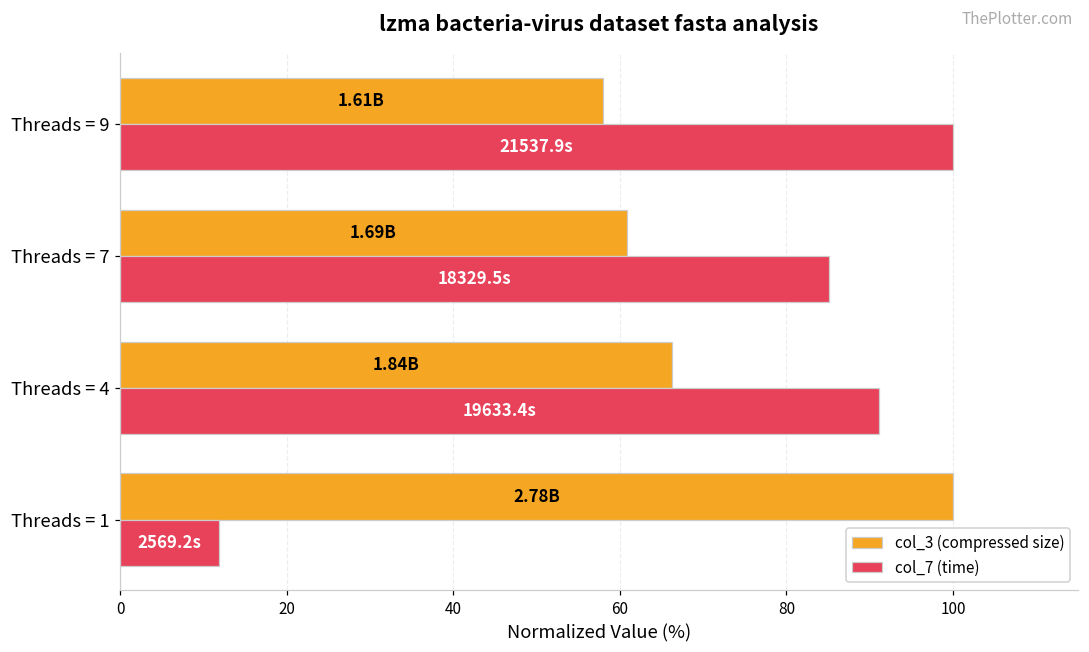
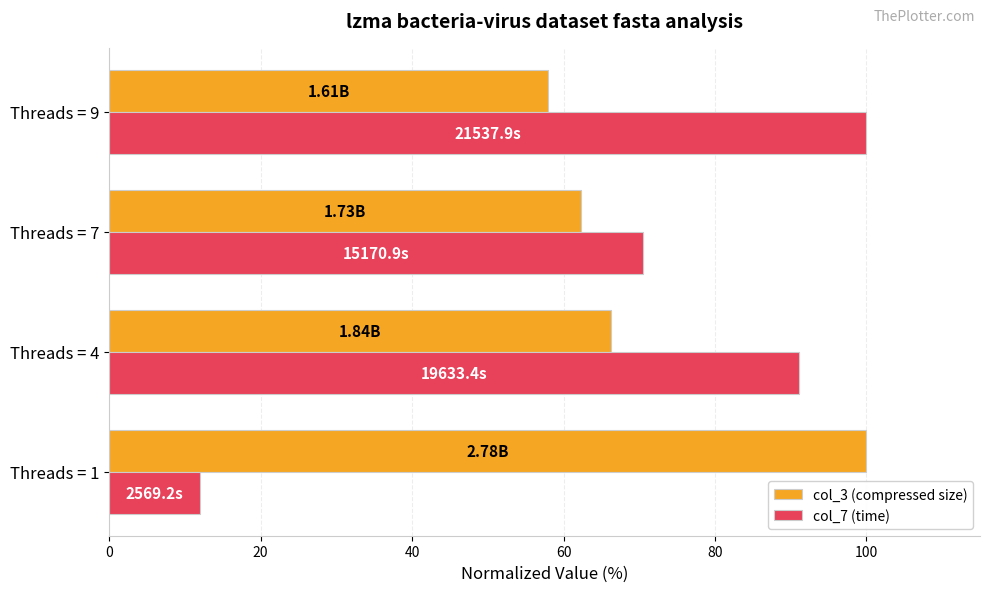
col_3 (compressed size), Threads = 7: 1.69B -> 1.73B
col_7 (time), Threads = 7: 18329.5s -> 15170.9s
